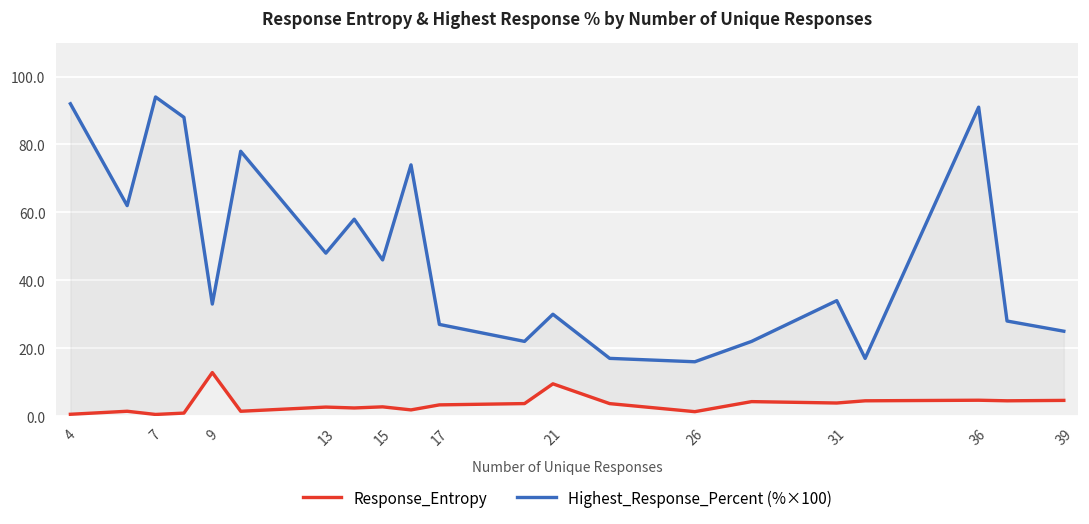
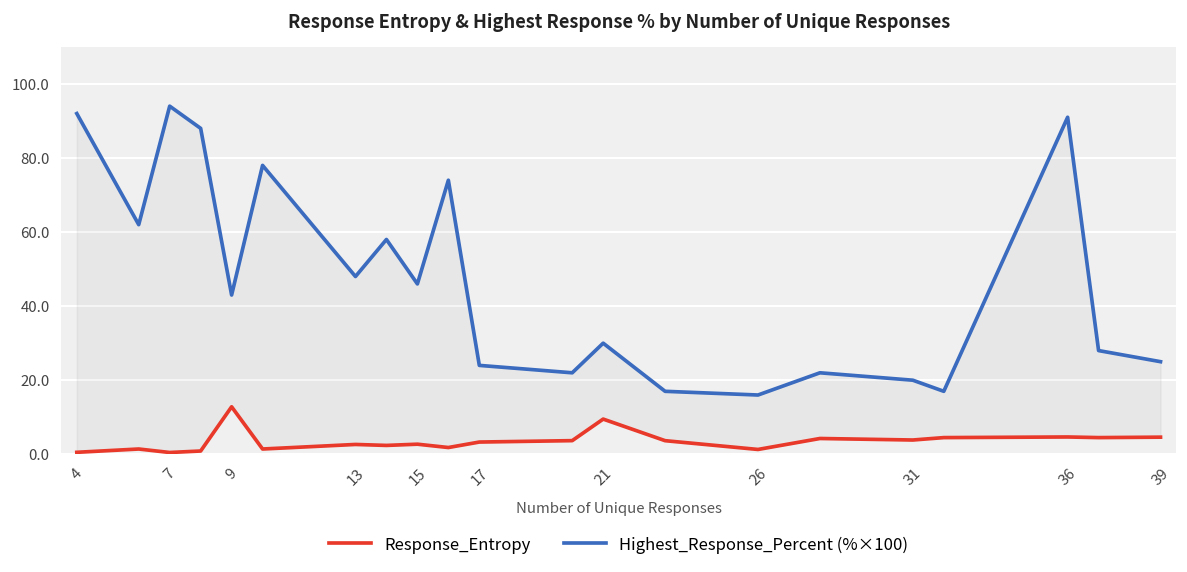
Highest_Response_Percent (%×100), 9: 33 -> 43
Highest_Response_Percent (%×100), 17: 27 -> 24
Highest_Response_Percent (%×100), 31: 34 -> 20
